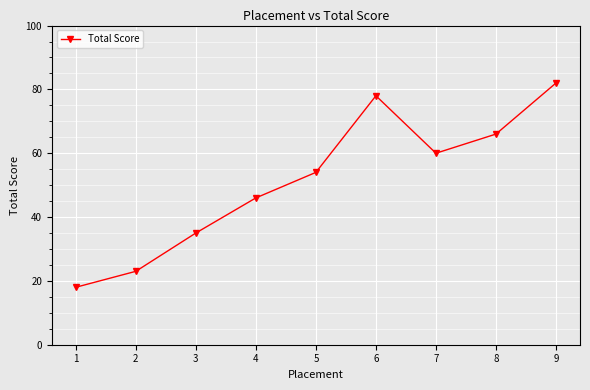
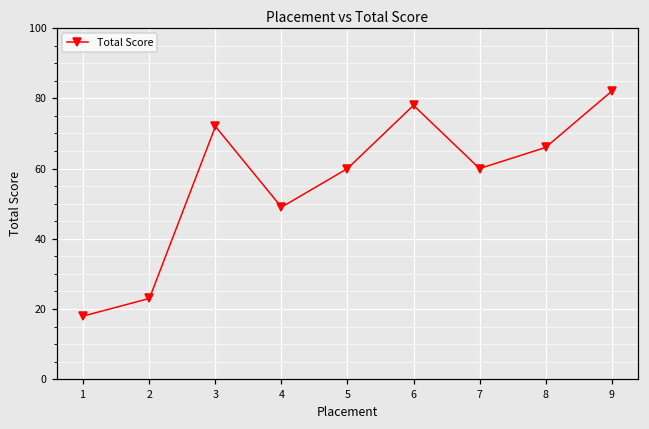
3: 35 -> 72
4: 46 -> 49
5: 54 -> 60
